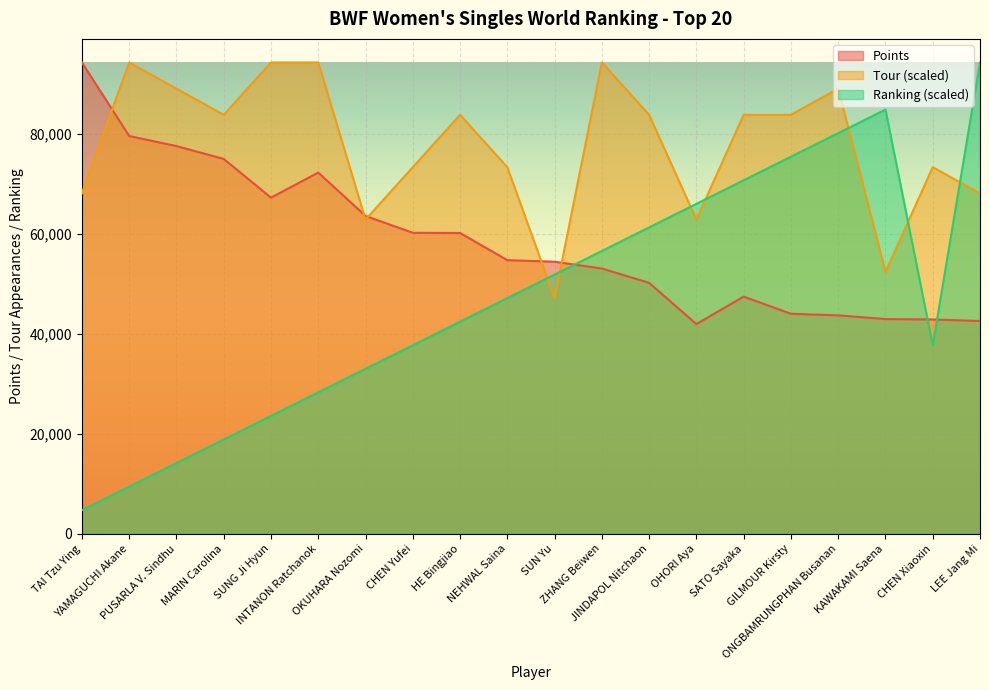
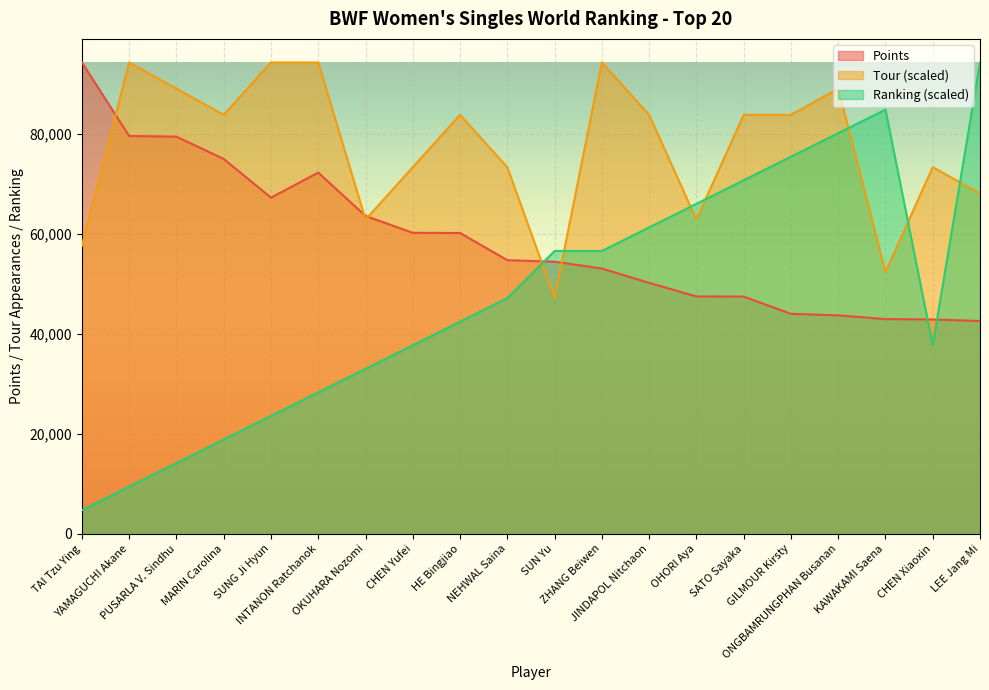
Tour (scaled), TAI Tzu Ying: 68,000 -> 58,000
Points, PUSARLA V. Sindhu: 78,000 -> 79,000
Ranking (scaled), SUN Yu: 52,000 -> 57,000
Points, OHORI Aya: 42,000 -> 47,000
